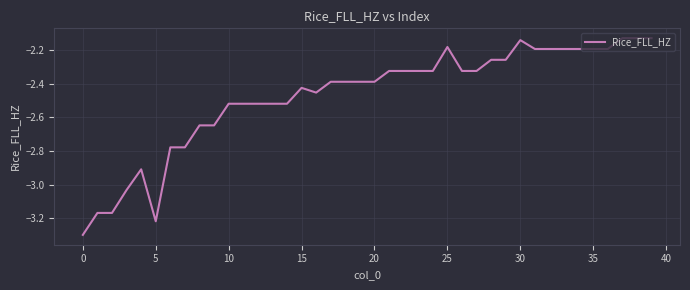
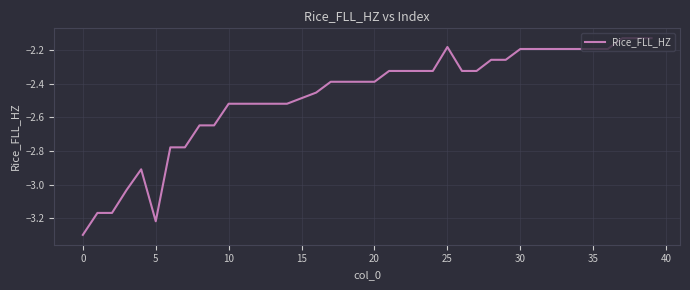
15: -2.43 -> -2.49
30: -2.14 -> -2.20
